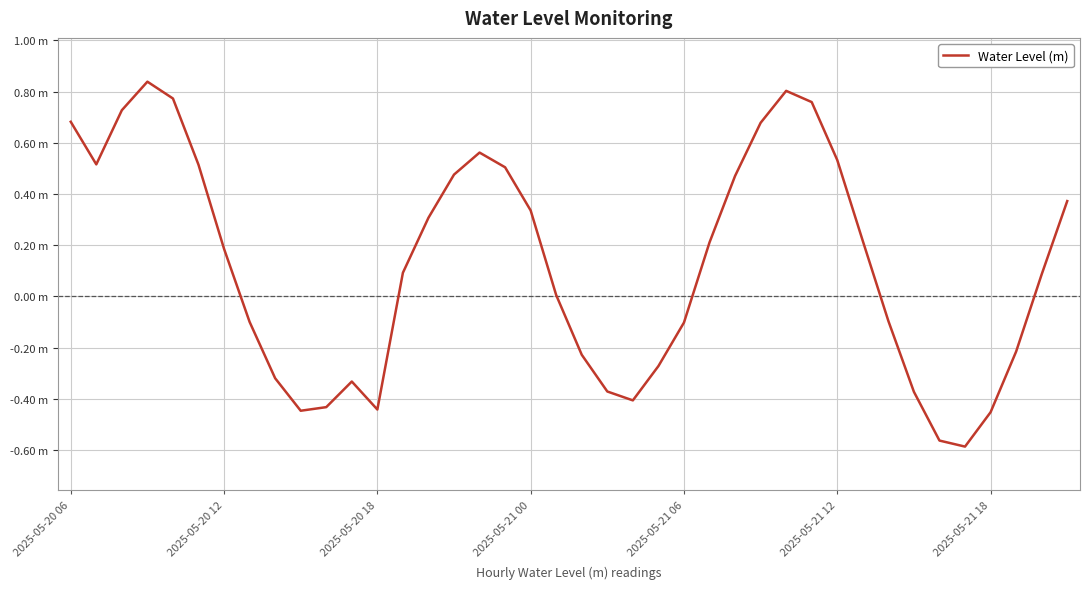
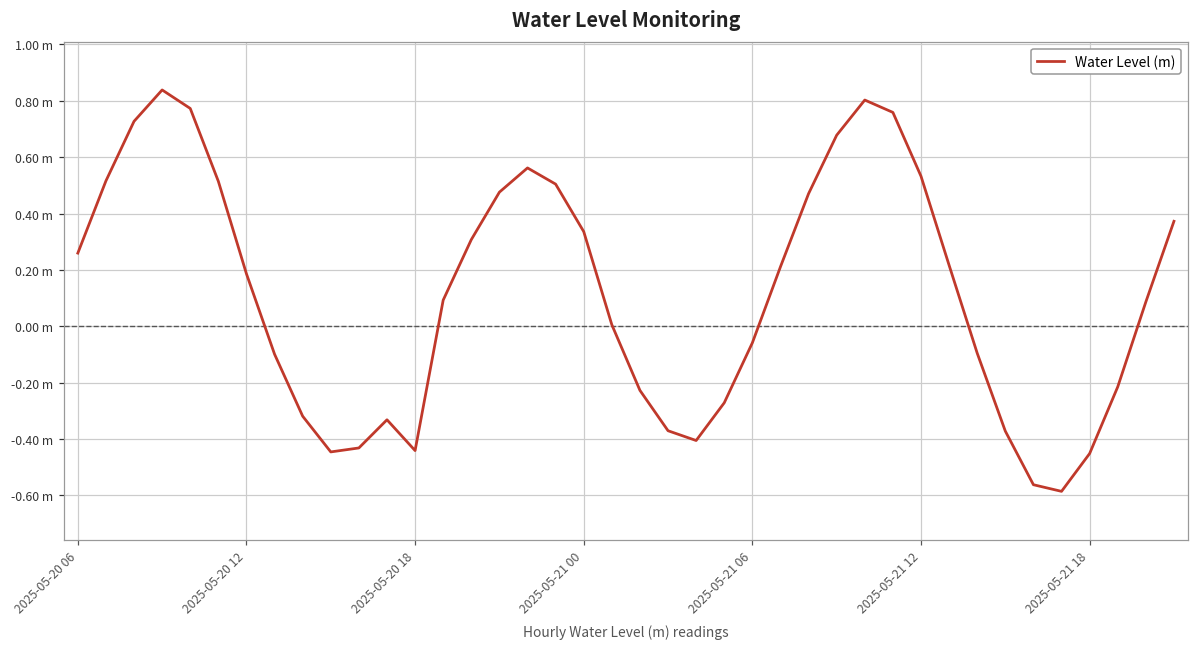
2025-05-20 06: 0.68 m -> 0.26 m
2025-05-21 06: -0.10 m -> -0.06 m
